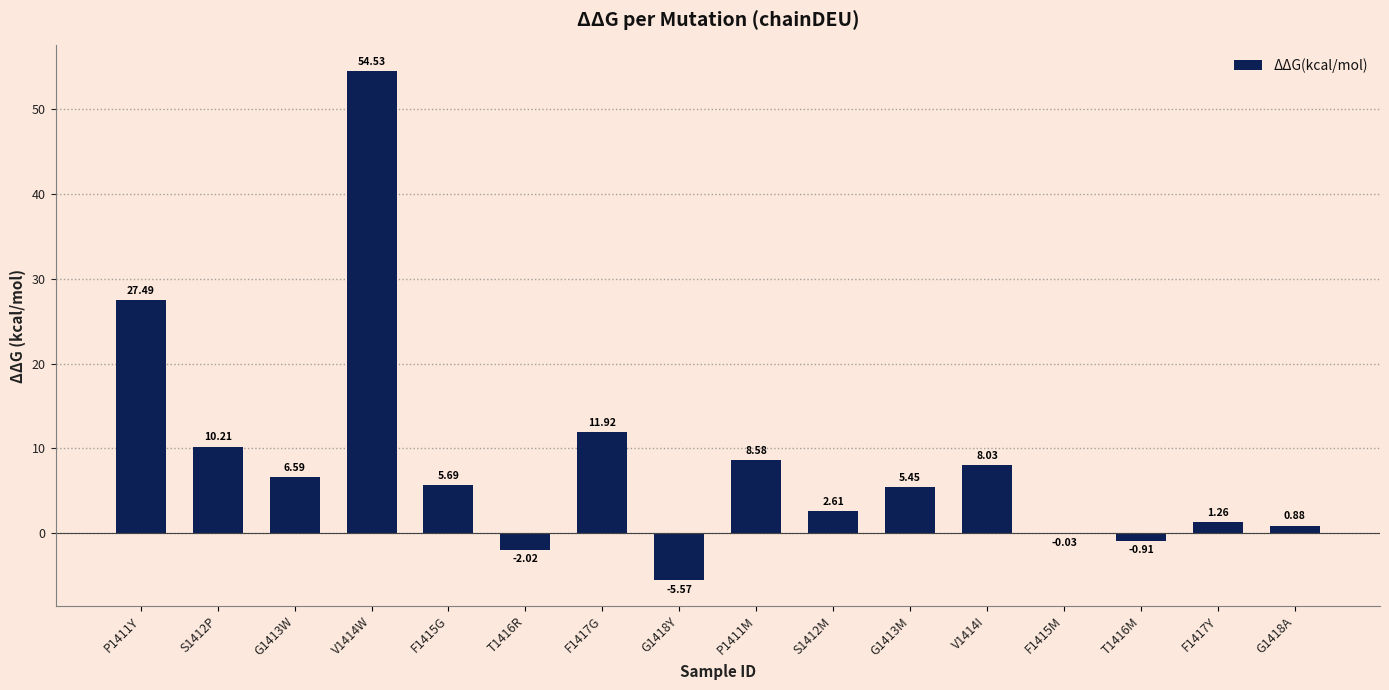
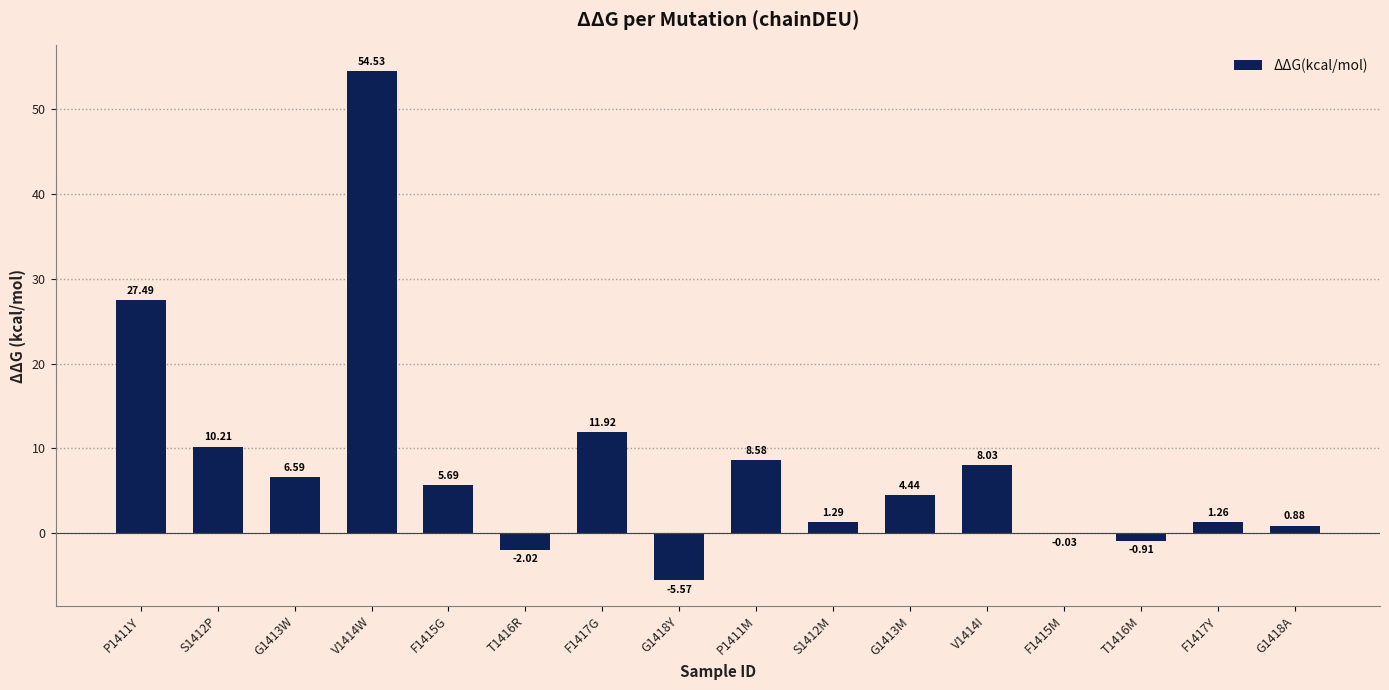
S1412M: 2.61 -> 1.29
G1413M: 5.45 -> 4.44
